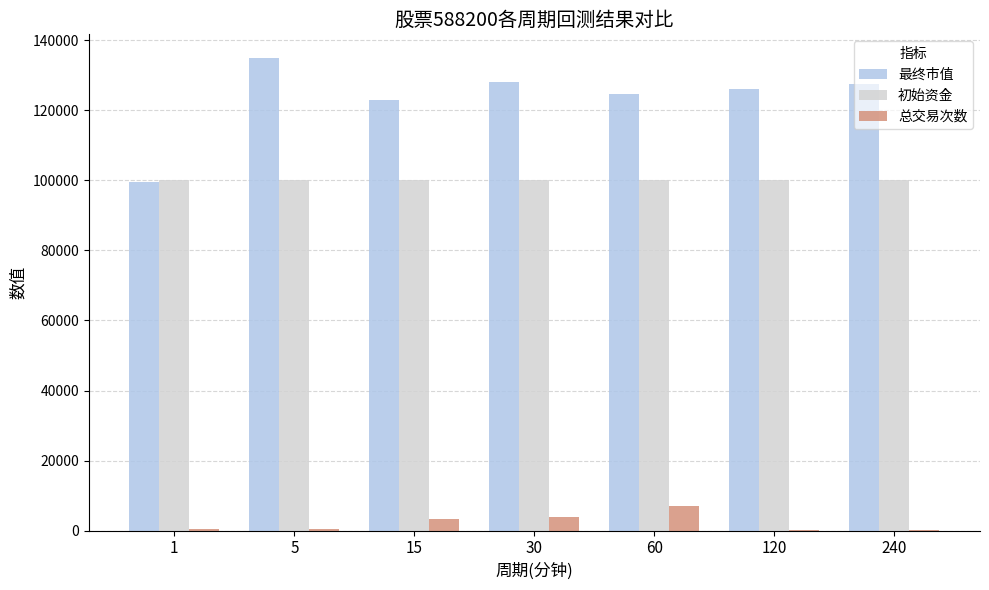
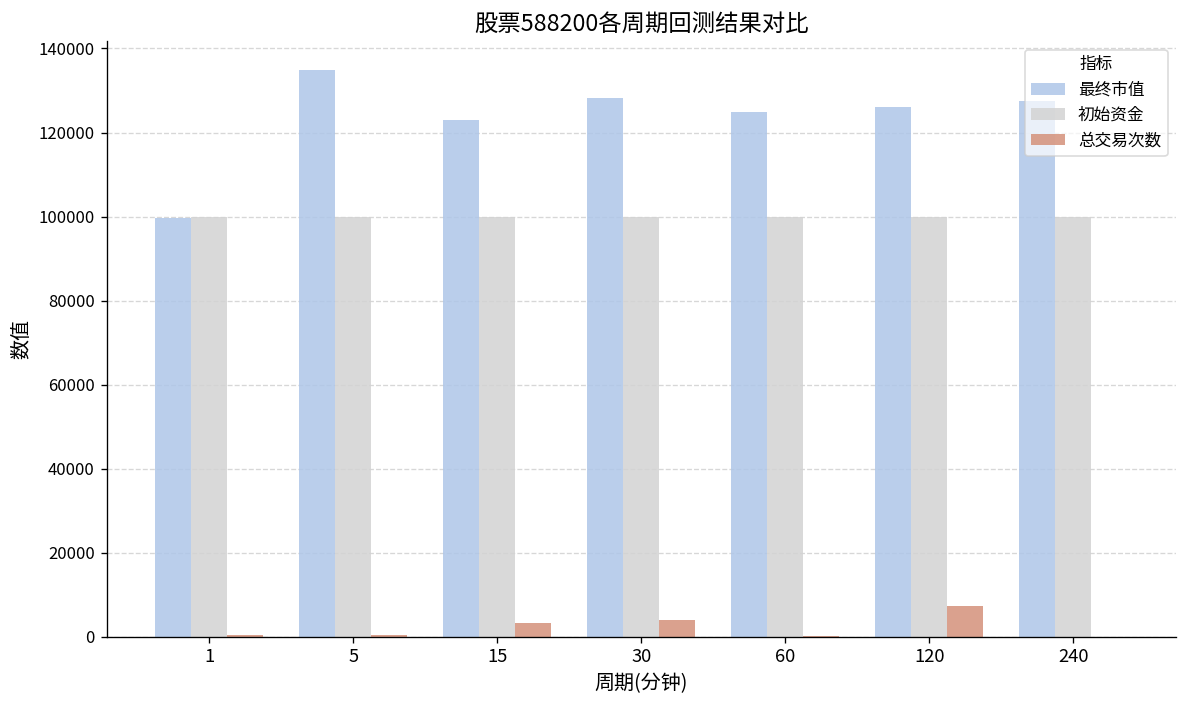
总交易次数, 60: 7000 -> 0
总交易次数, 120: 0 -> 7000
